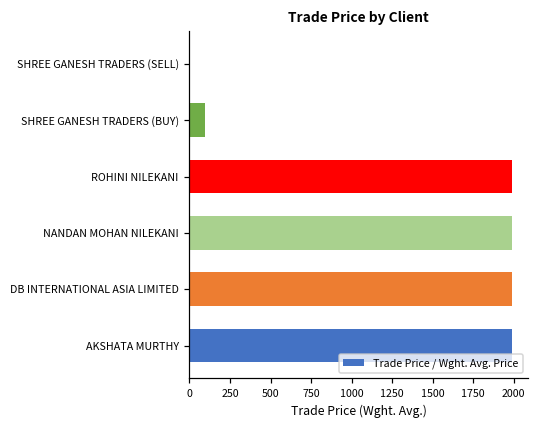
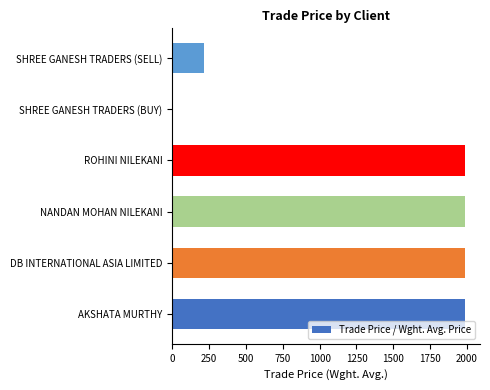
SHREE GANESH TRADERS (SELL): 0 -> 210
SHREE GANESH TRADERS (BUY): 100 -> 0
